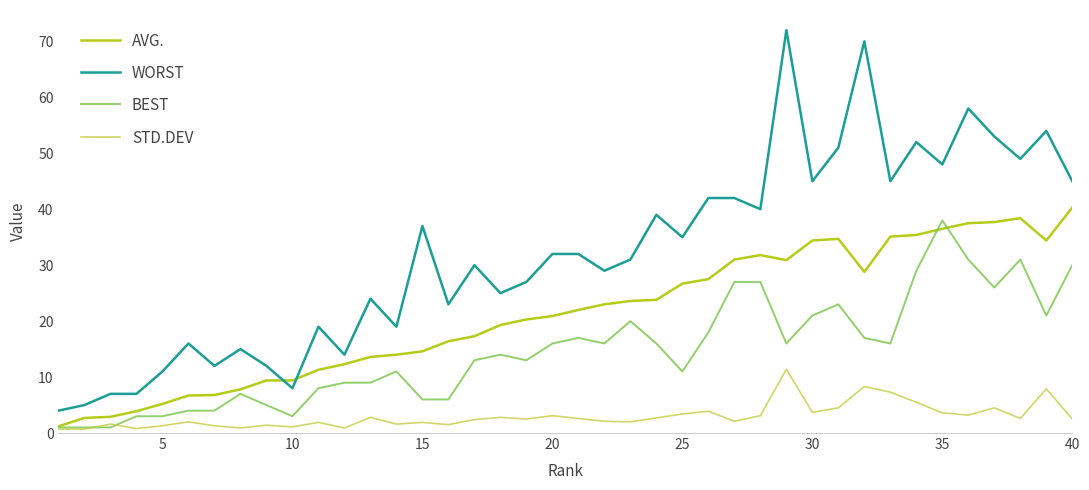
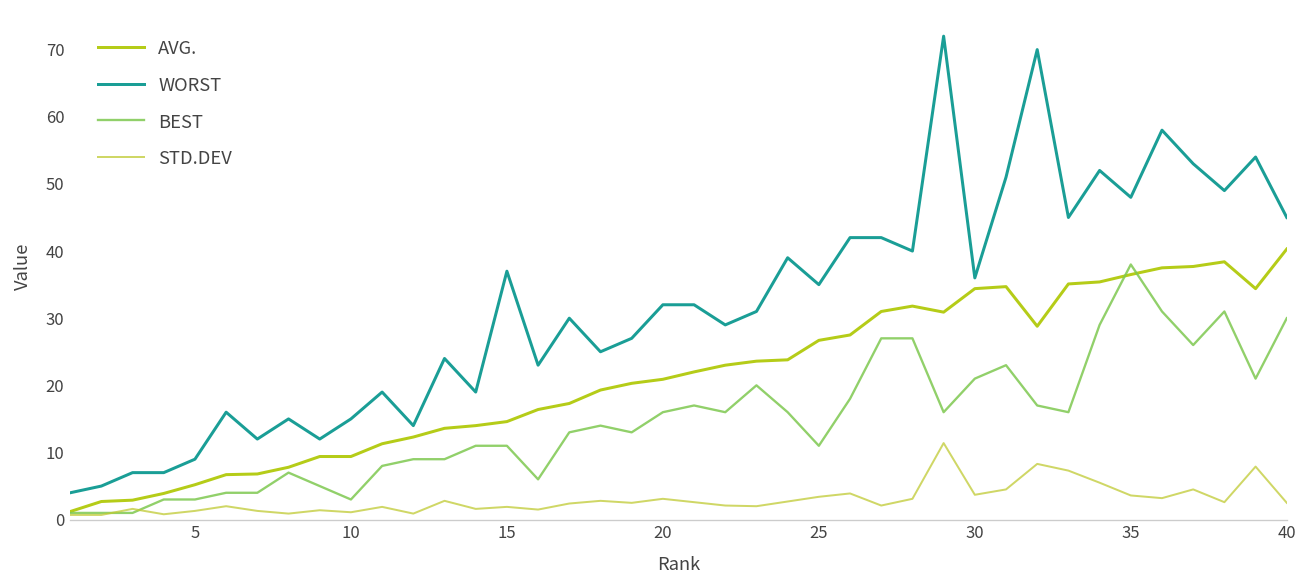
WORST, 5: 11 -> 9
WORST, 10: 8 -> 15
BEST, 15: 6 -> 11
WORST, 30: 45 -> 36
